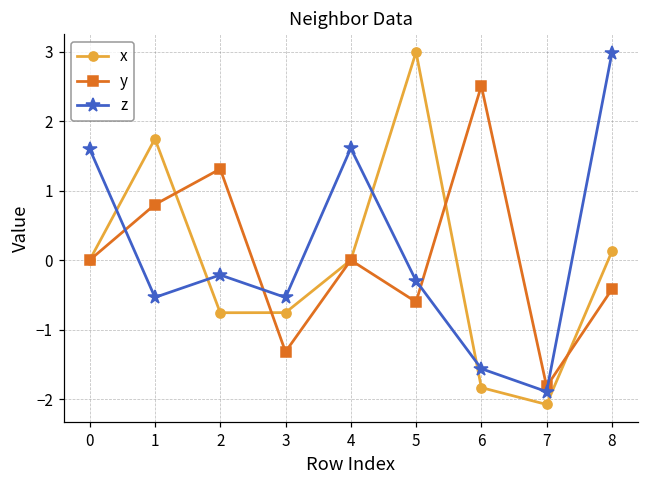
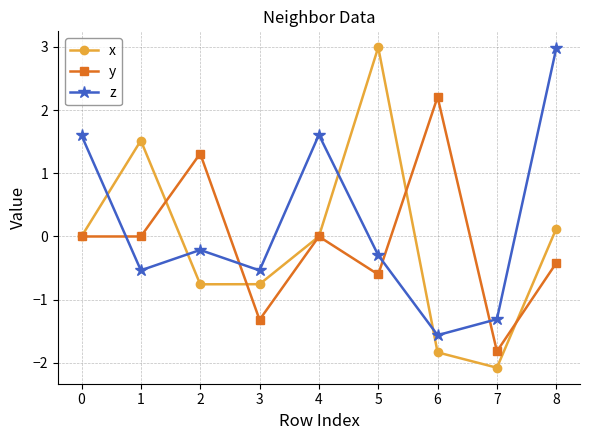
x, 1: 1.7 -> 1.5
y, 1: 0.8 -> 0.0
y, 6: 2.5 -> 2.2
z, 7: -1.9 -> -1.3
